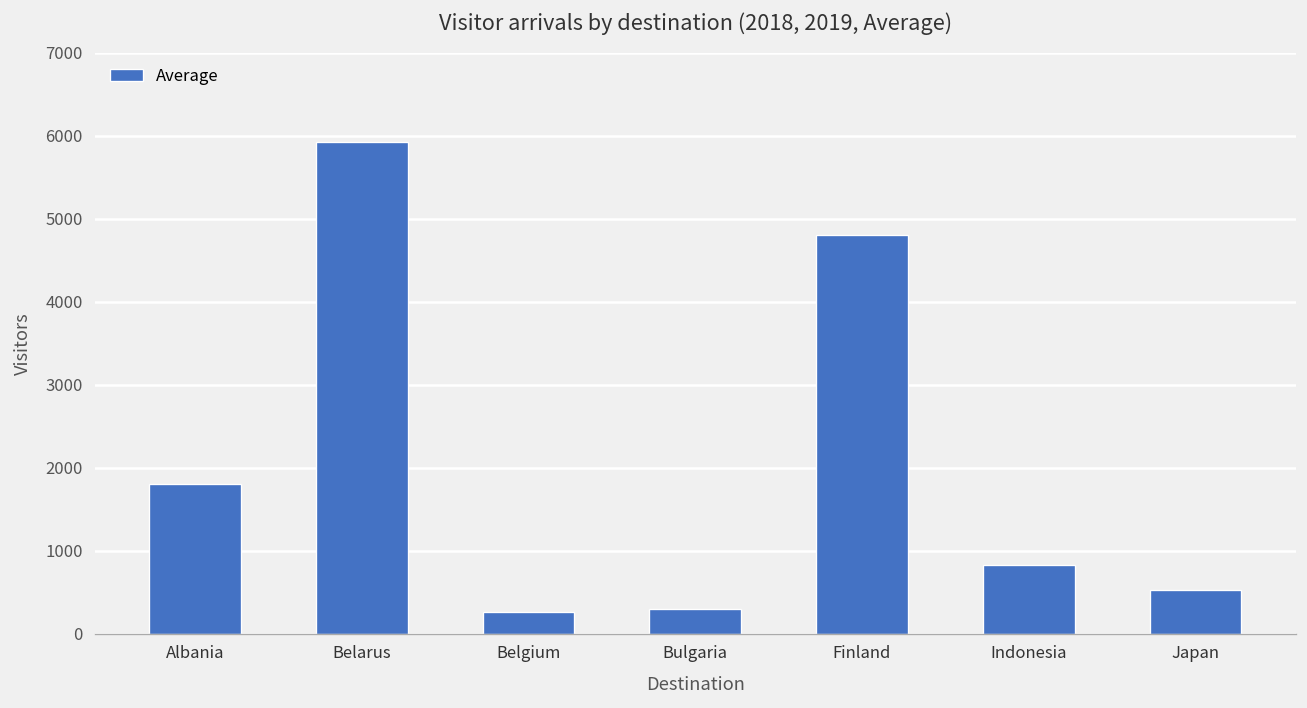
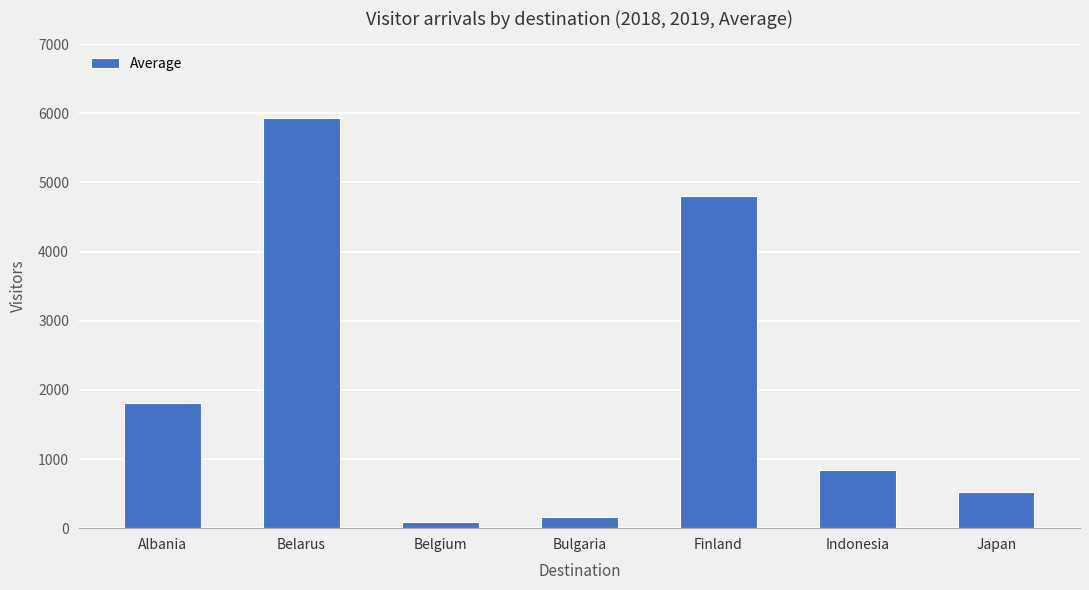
Belgium: 300 -> 100
Bulgaria: 300 -> 200
